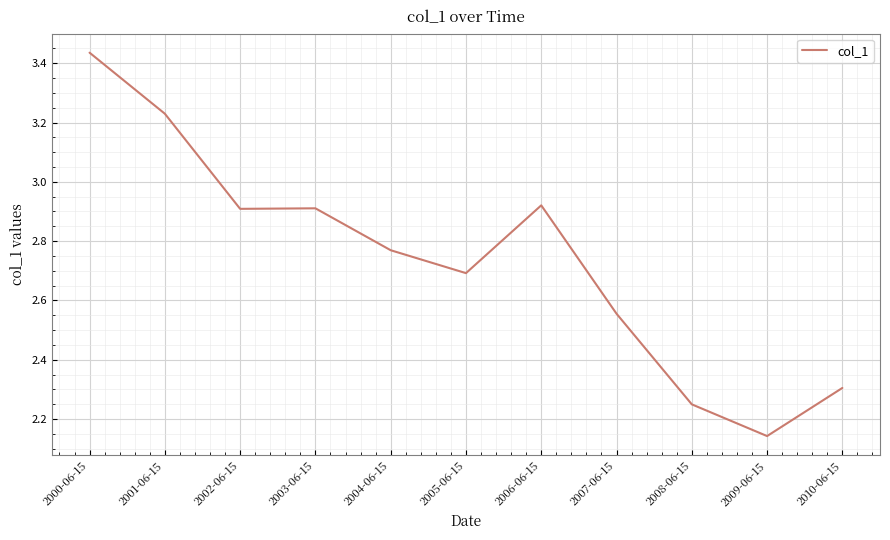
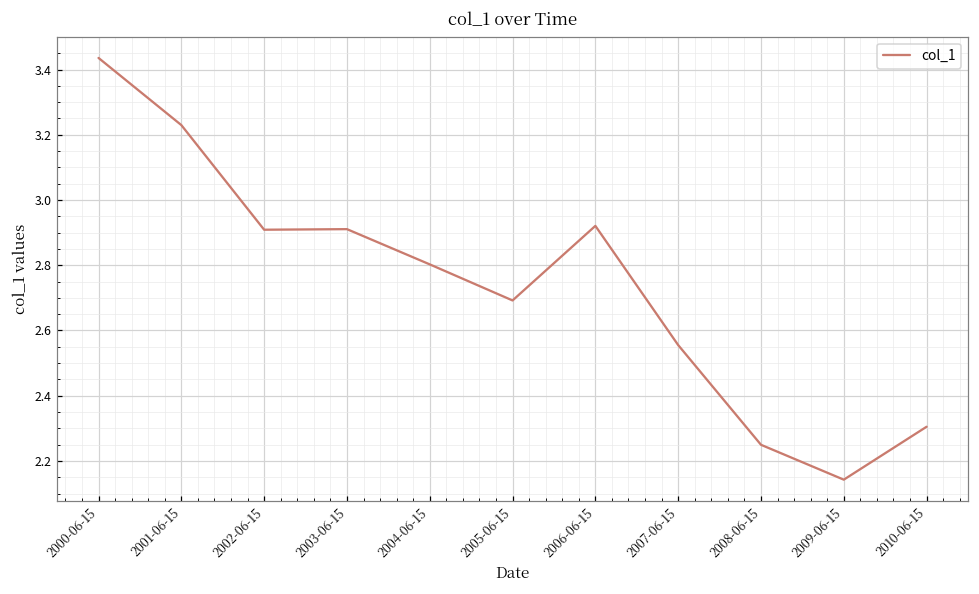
2004-06-15: 2.77 -> 2.80
